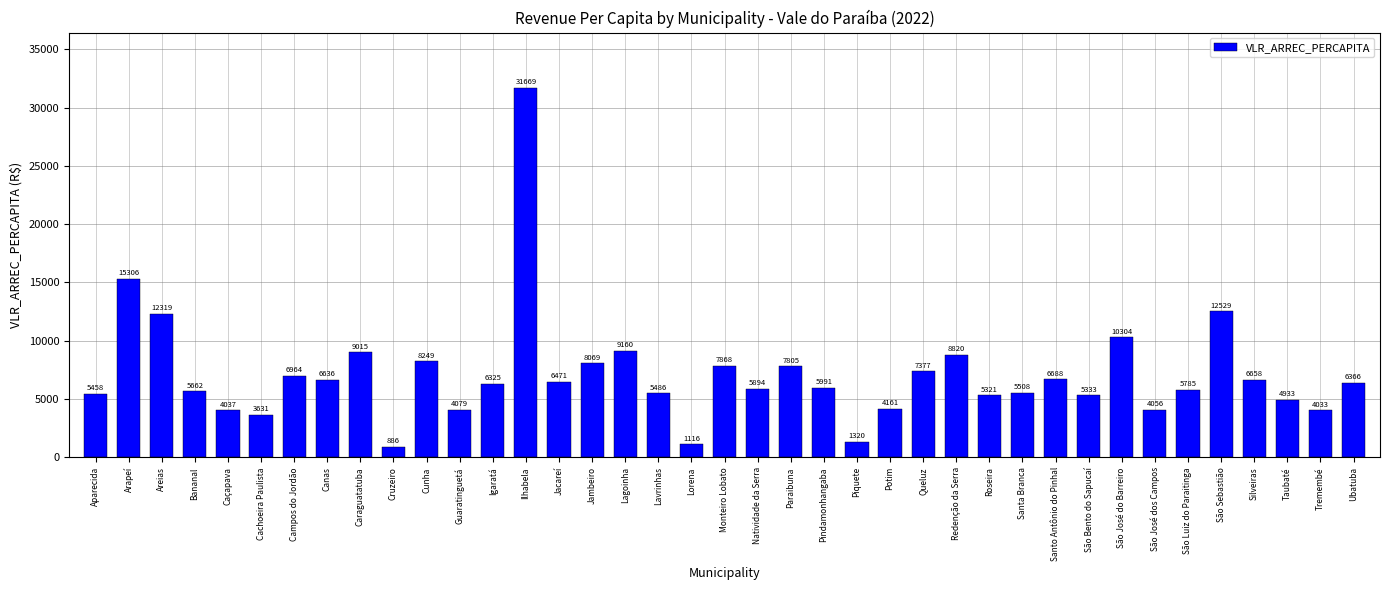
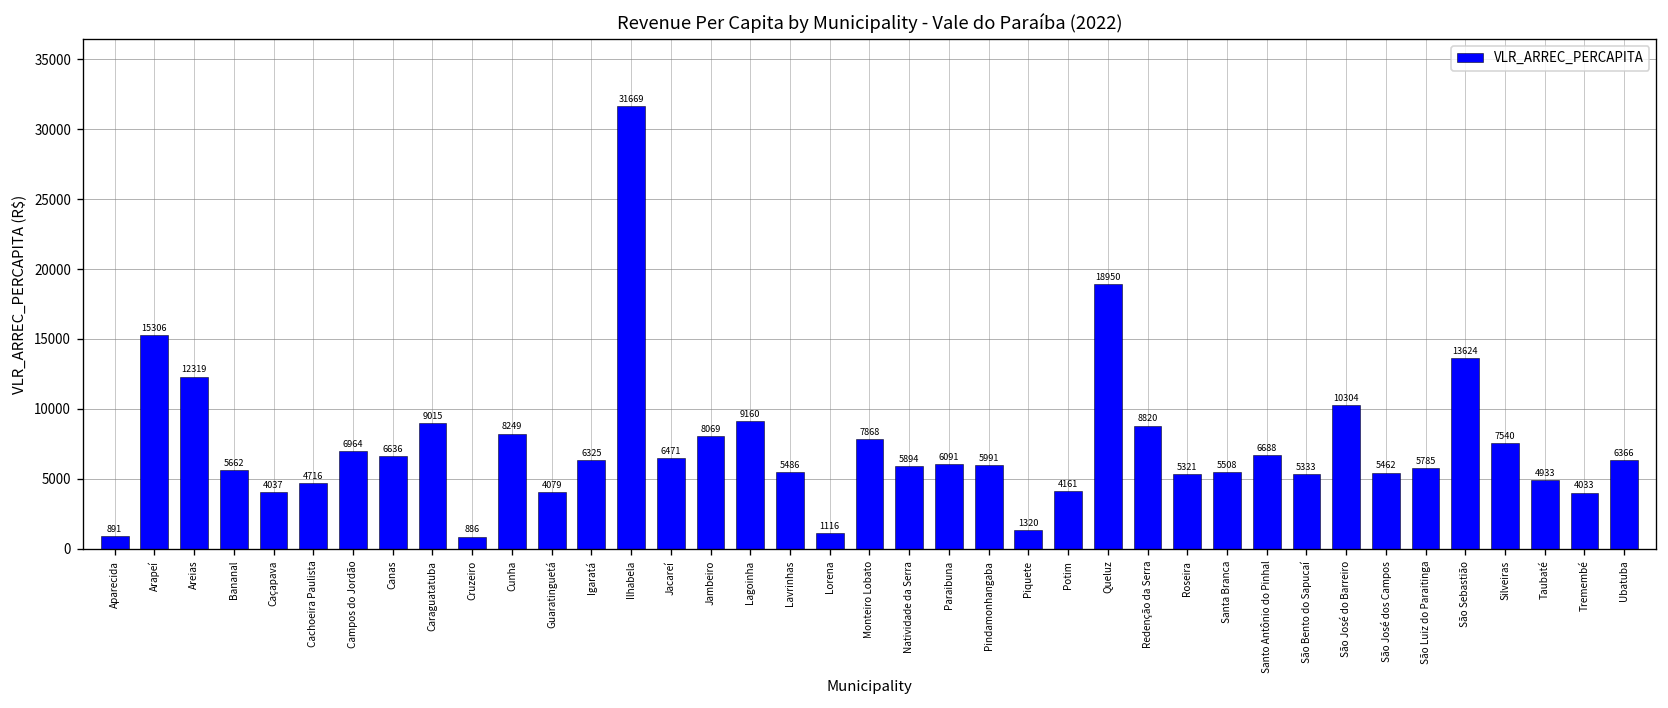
Aparecida: 5458 -> 891
Cachoeira Paulista: 3631 -> 4716
Paraibuna: 7805 -> 6091
Queluz: 7377 -> 18950
São José dos Campos: 4056 -> 5462
São Sebastião: 12529 -> 13624
Silveiras: 6658 -> 7540
